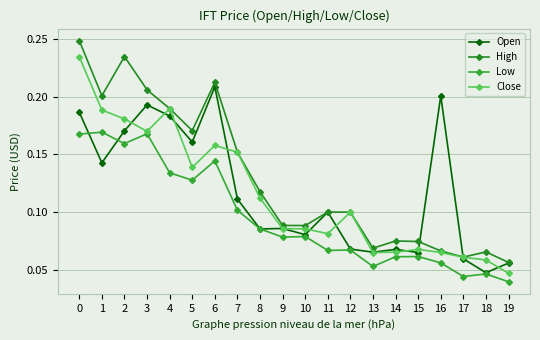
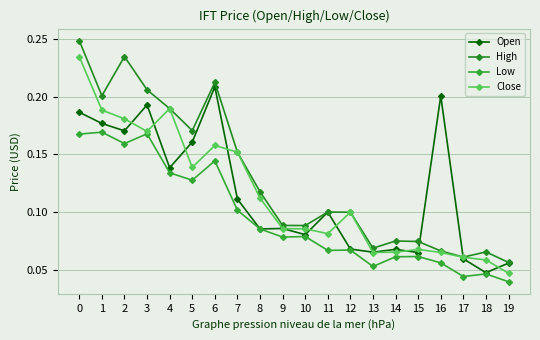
Open, 1: 0.143 -> 0.177
Open, 4: 0.183 -> 0.139
